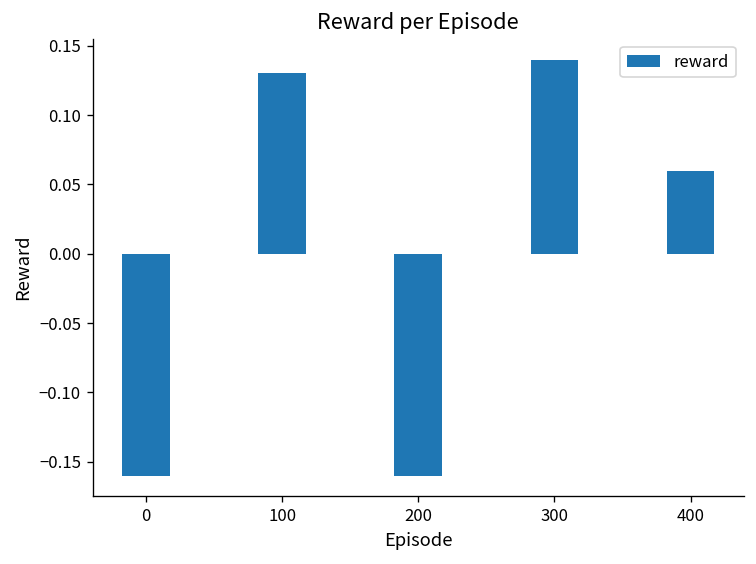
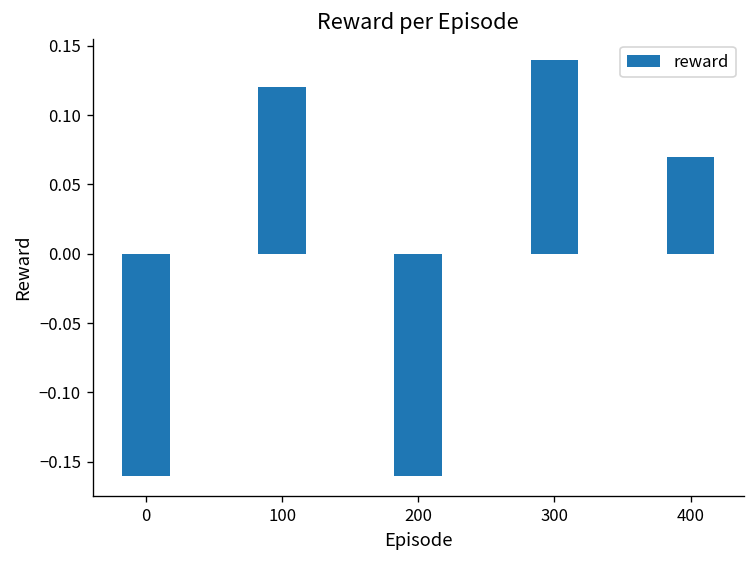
100: 0.13 -> 0.12
400: 0.06 -> 0.07
